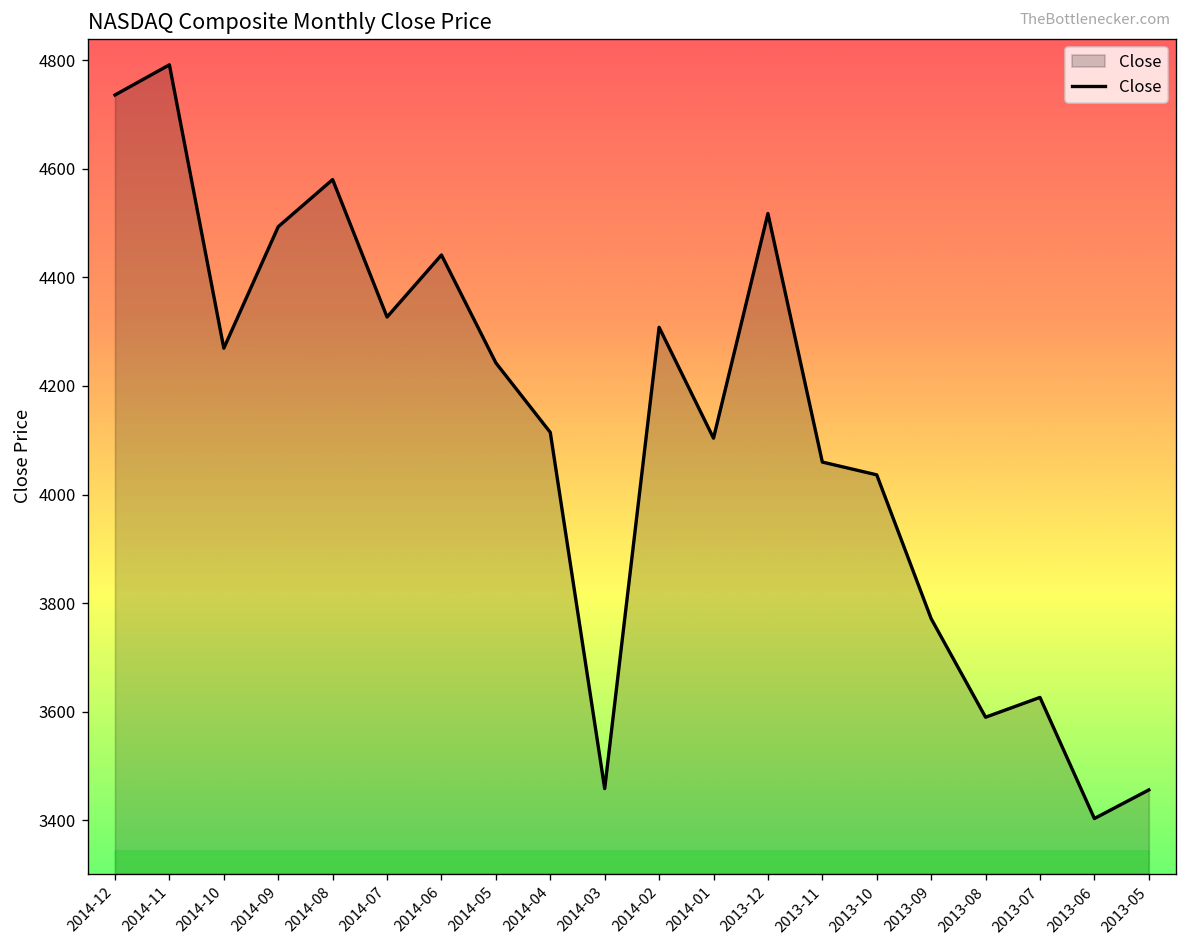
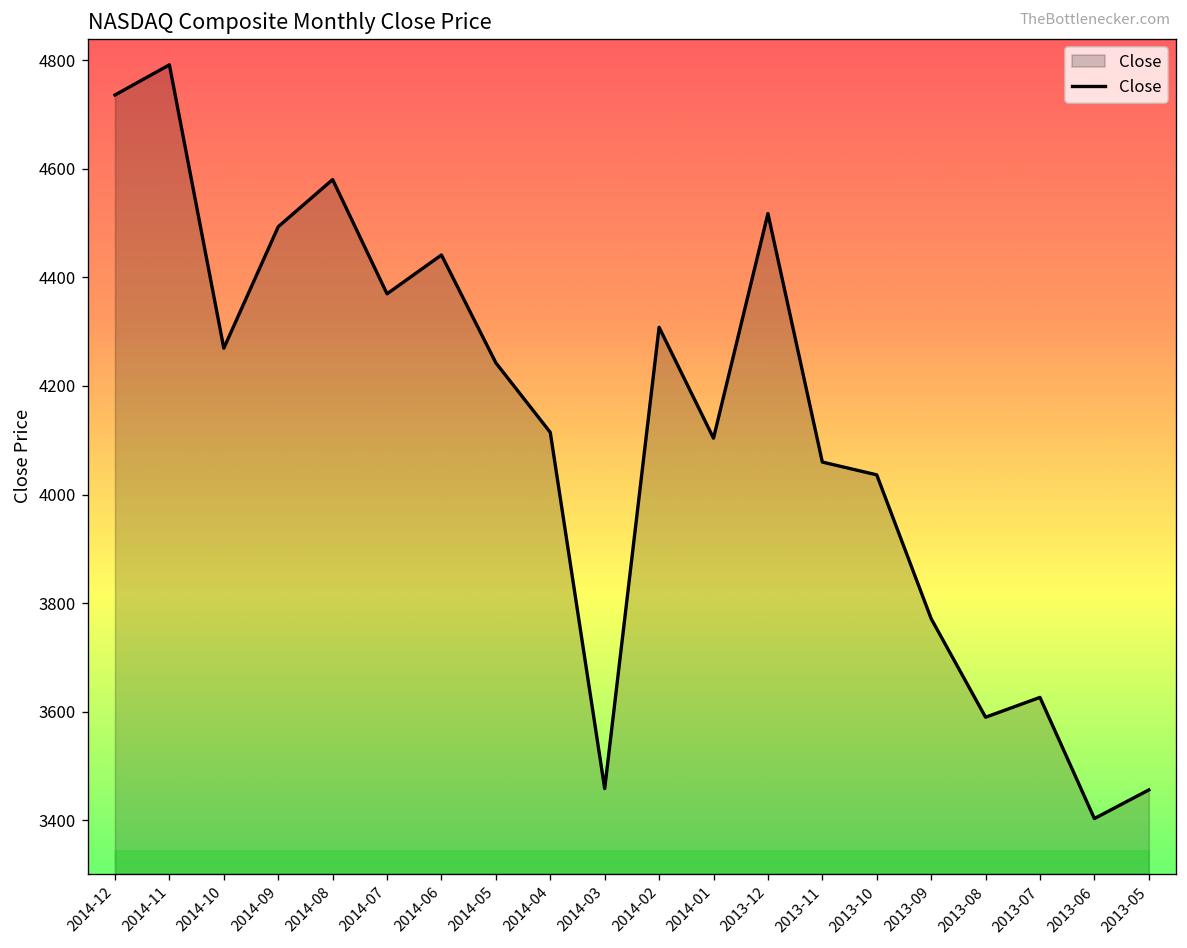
Close, 2014-07: 4330 -> 4370
